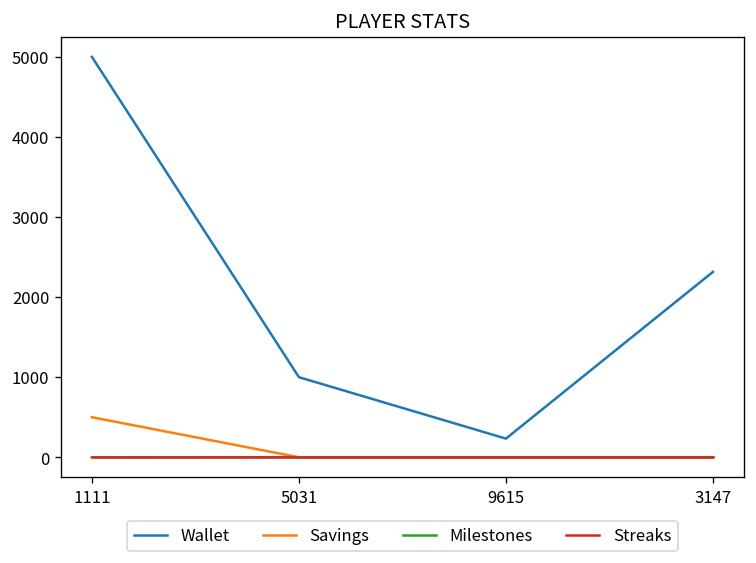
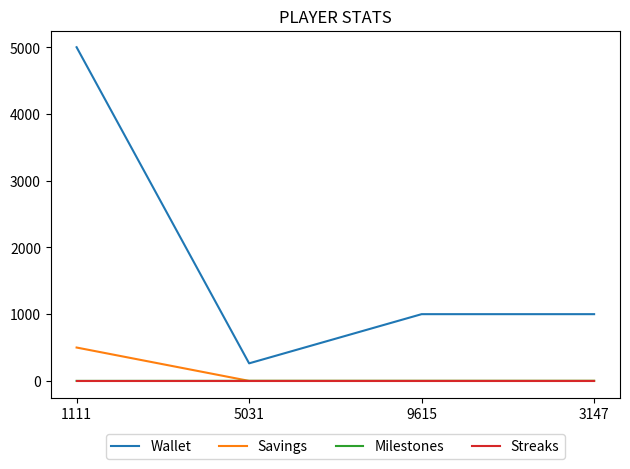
Wallet, 5031: 1000 -> 300
Wallet, 9615: 200 -> 1000
Wallet, 3147: 2300 -> 1000
